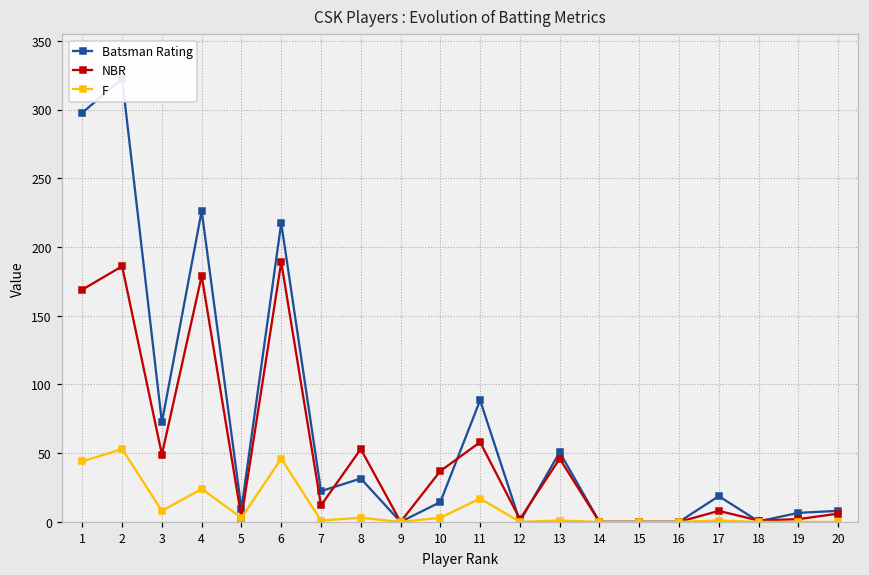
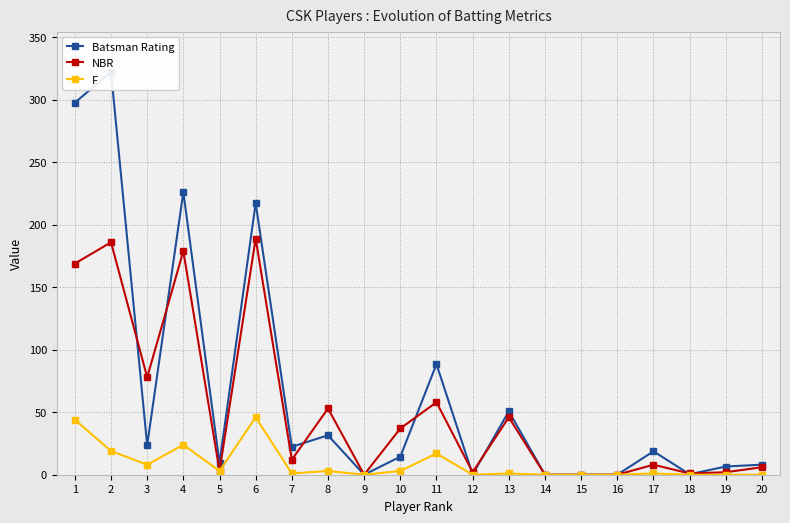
F, 2: 53 -> 19
Batsman Rating, 3: 72 -> 24
NBR, 3: 49 -> 78
